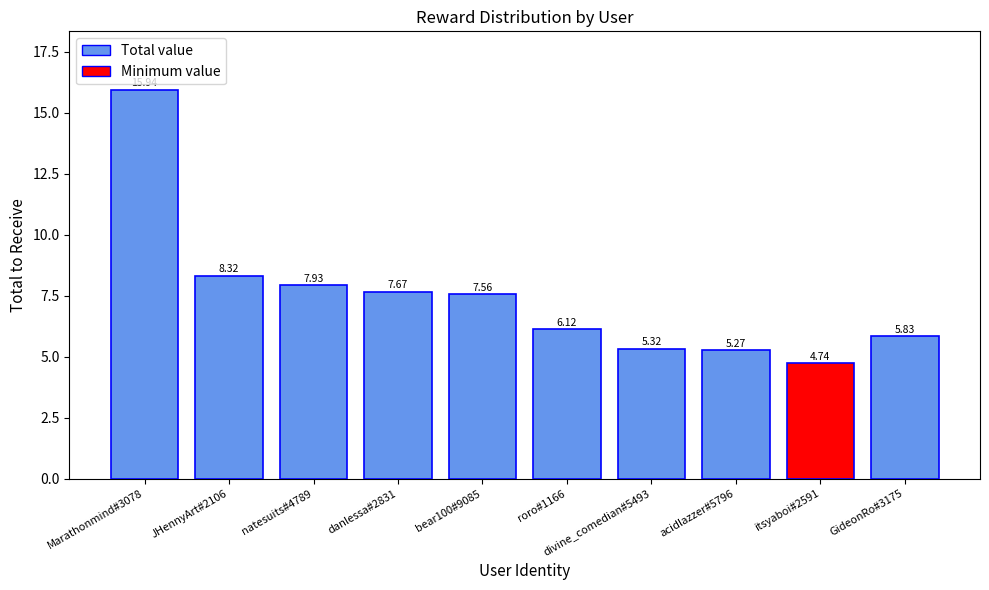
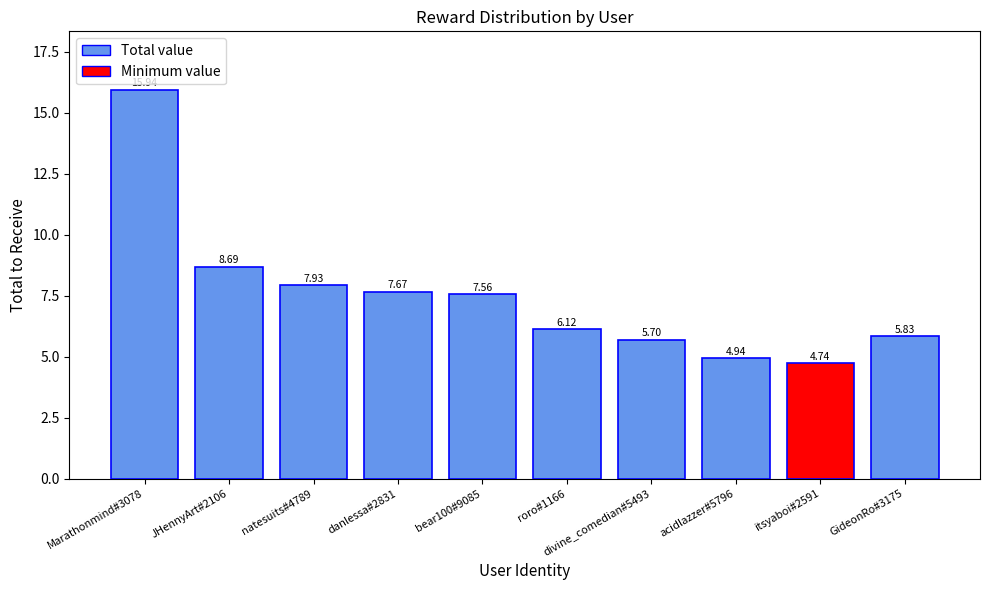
JHennyArt#2106: 8.32 -> 8.69
divine_comedian#5493: 5.32 -> 5.70
acidlazzer#5796: 5.27 -> 4.94
